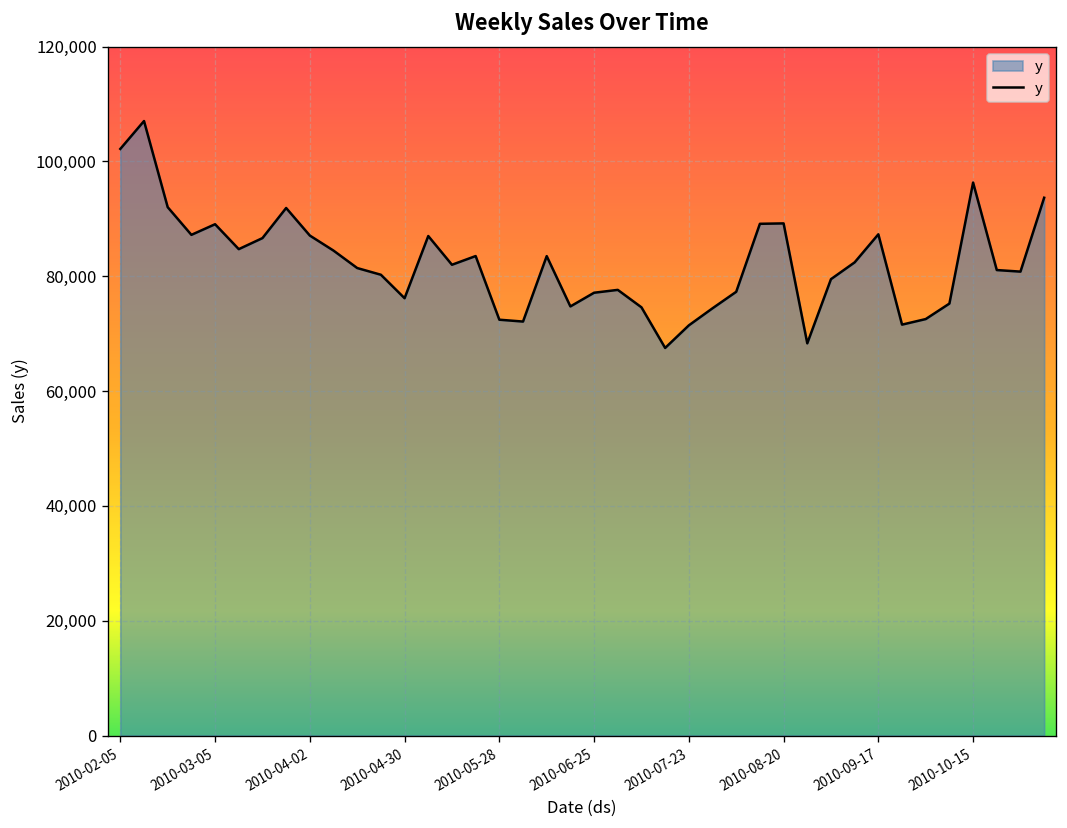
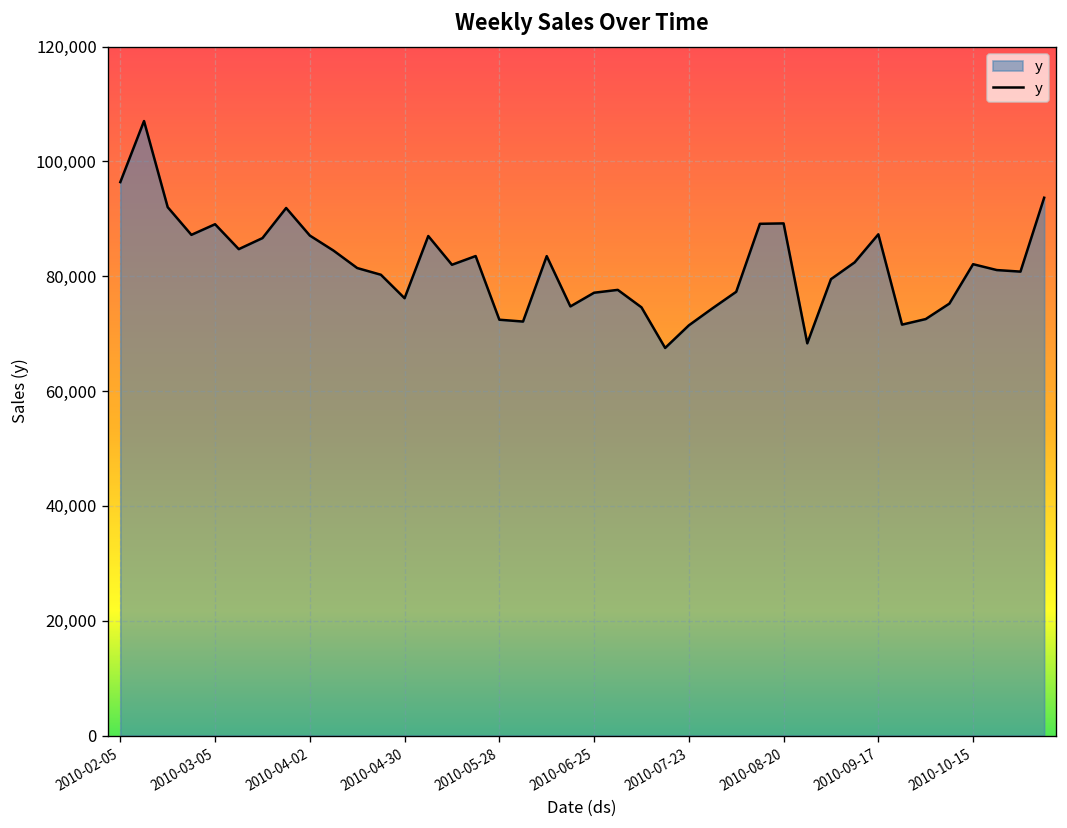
2010-02-05: 102,000 -> 96,000
2010-10-15: 96,000 -> 82,000
